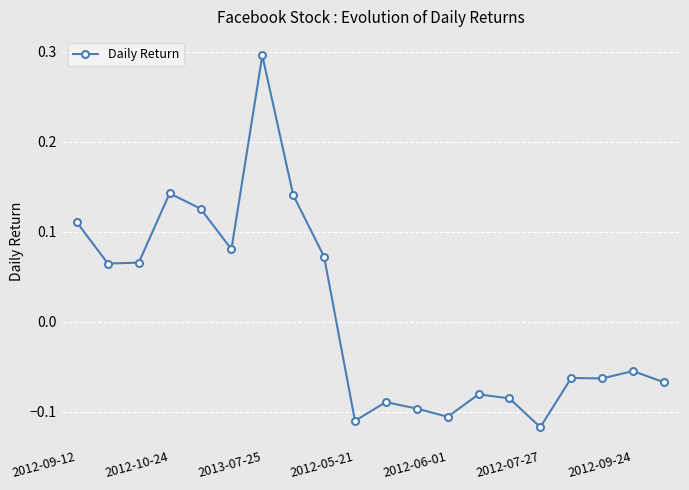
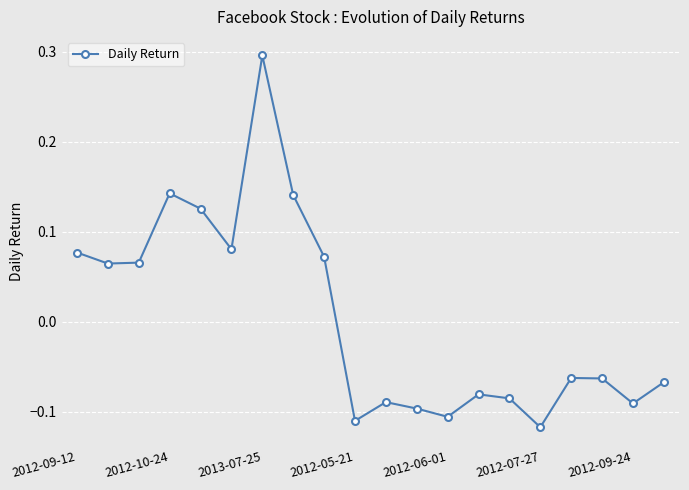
2012-09-12: 0.11 -> 0.08
2012-09-24: -0.05 -> -0.09
